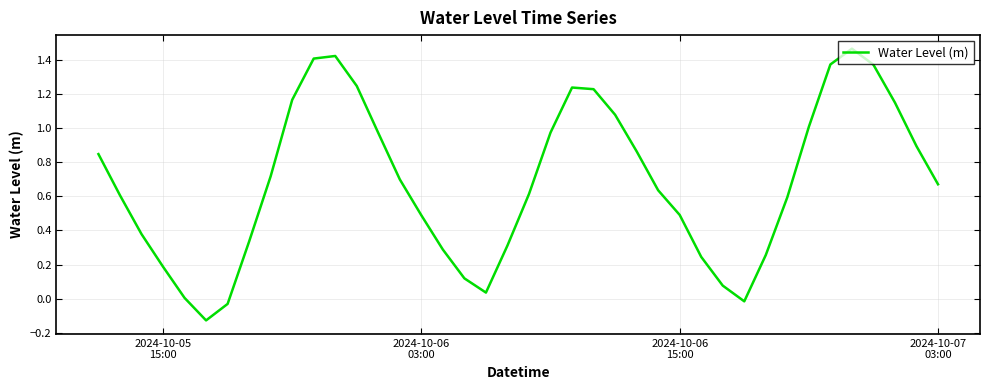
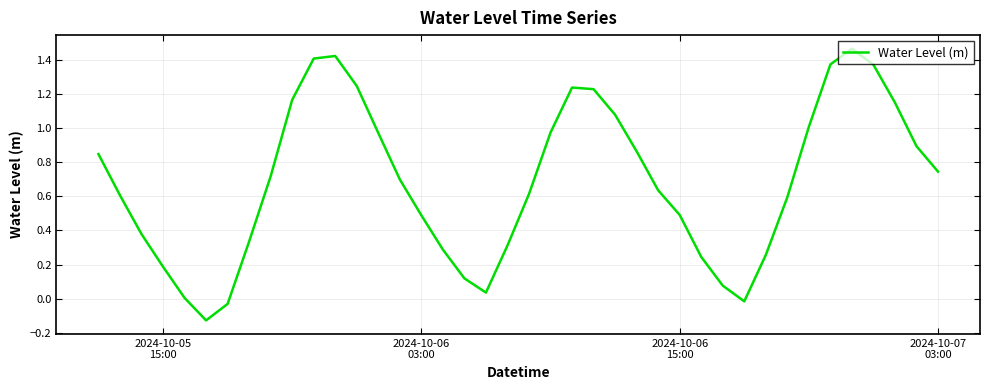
2024-10-07 03:00: 0.67 -> 0.74
